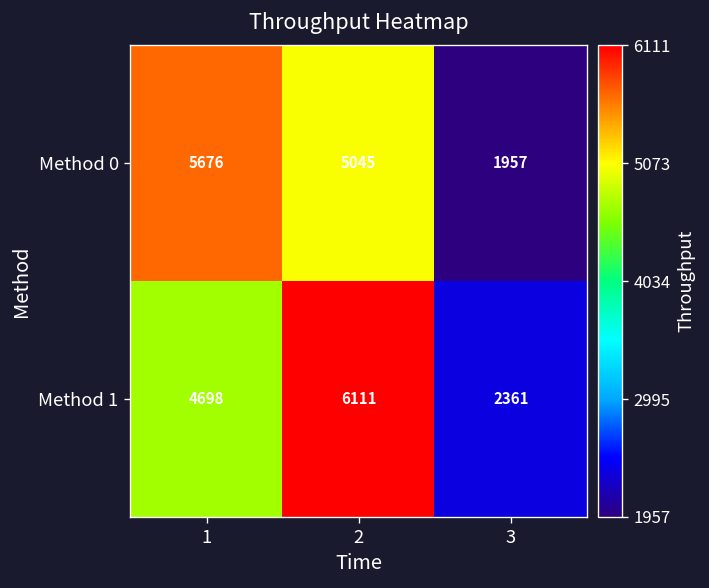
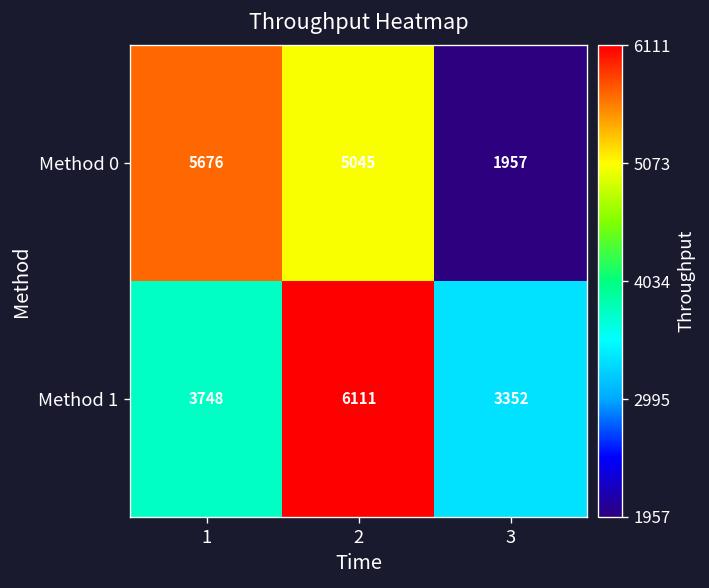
Method 1, 1: 4698 -> 3748
Method 1, 3: 2361 -> 3352
